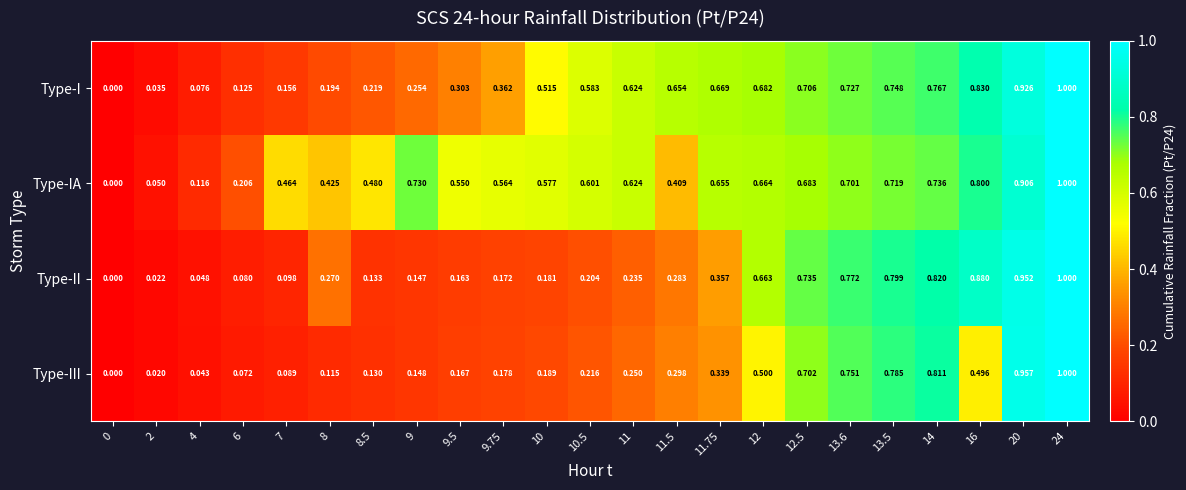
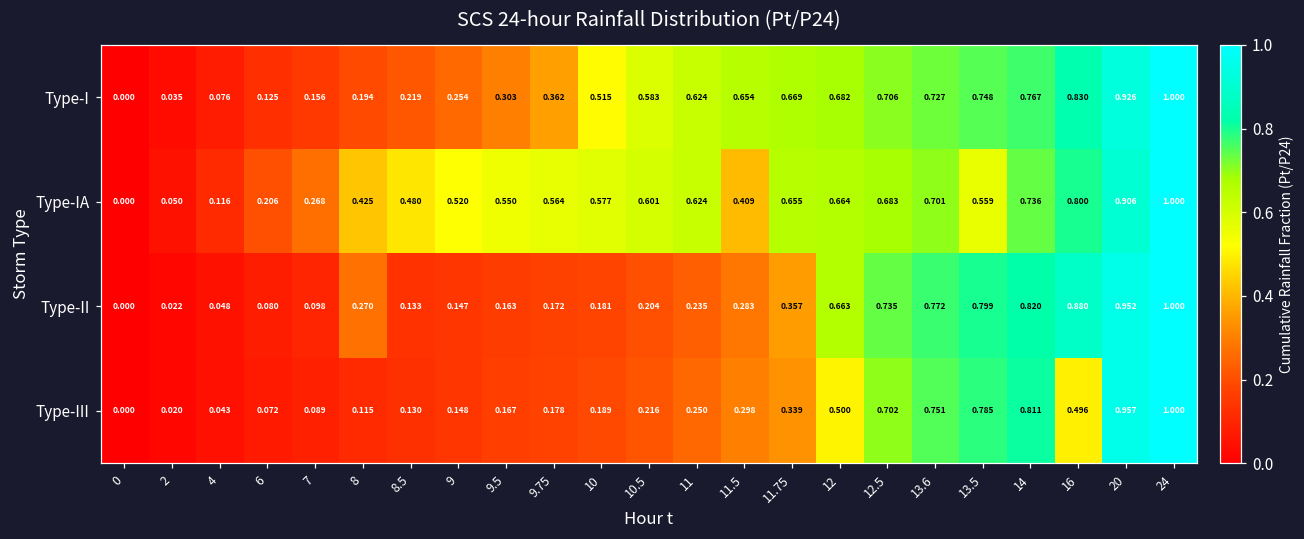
Type-IA, 7: 0.464 -> 0.268
Type-IA, 9: 0.730 -> 0.520
Type-IA, 13.5: 0.719 -> 0.559
